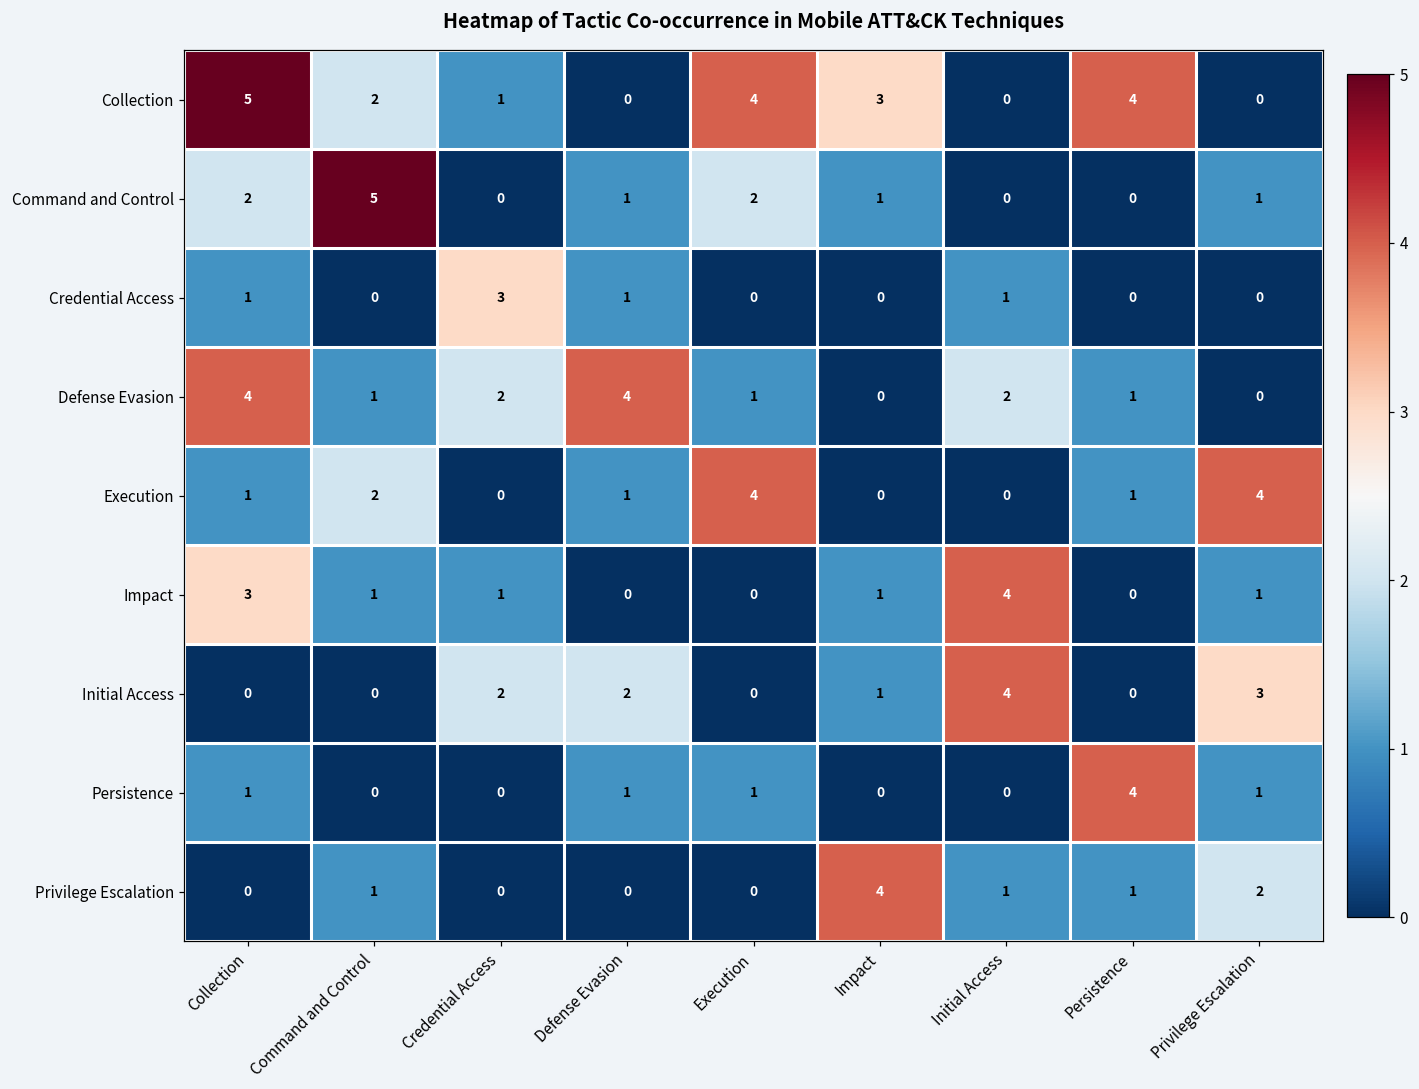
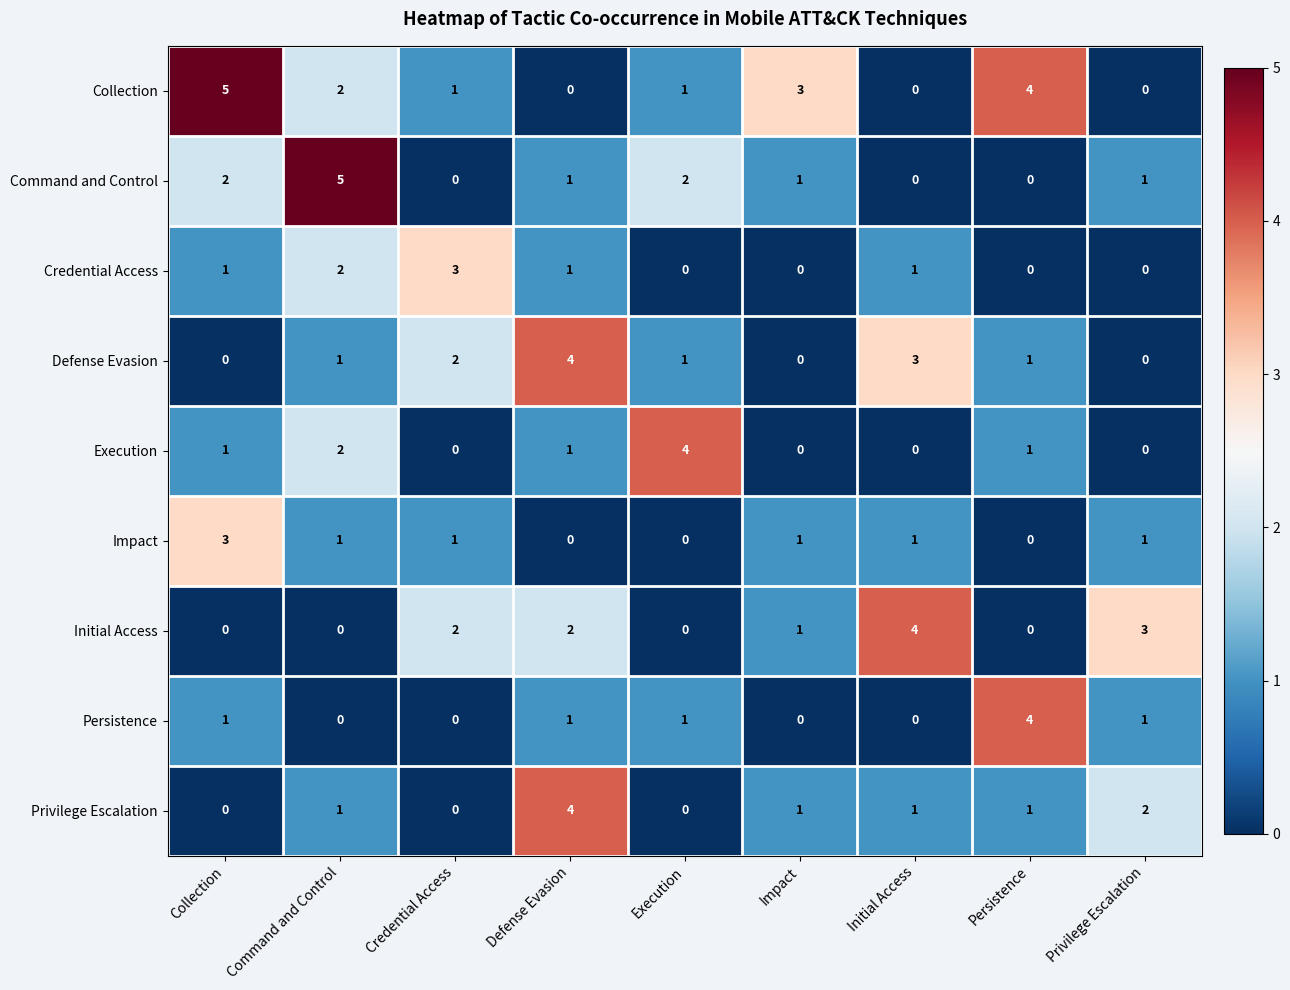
Collection, Execution: 4 -> 1
Credential Access, Command and Control: 0 -> 2
Defense Evasion, Collection: 4 -> 0
Defense Evasion, Initial Access: 2 -> 3
Execution, Privilege Escalation: 4 -> 0
Impact, Initial Access: 4 -> 1
Privilege Escalation, Defense Evasion: 0 -> 4
Privilege Escalation, Impact: 4 -> 1
